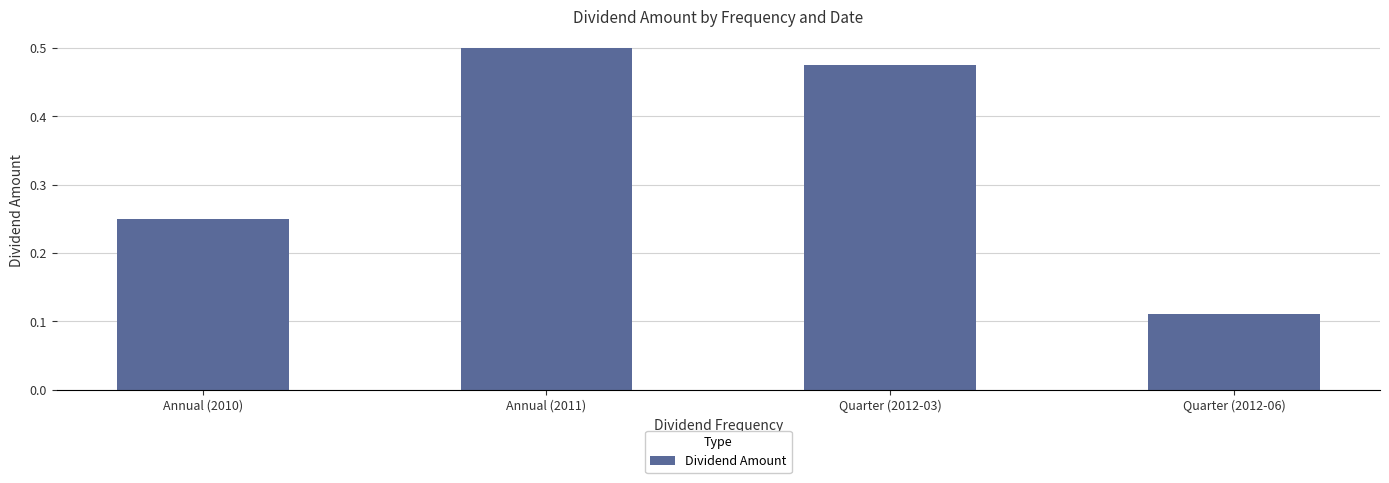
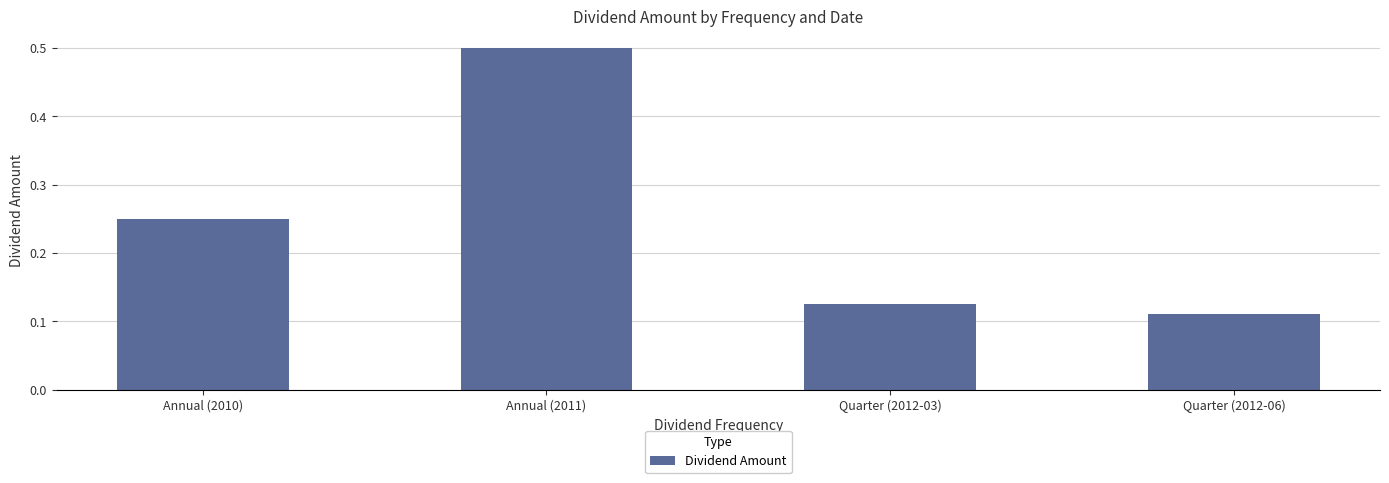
Quarter (2012-03): 0.48 -> 0.13
